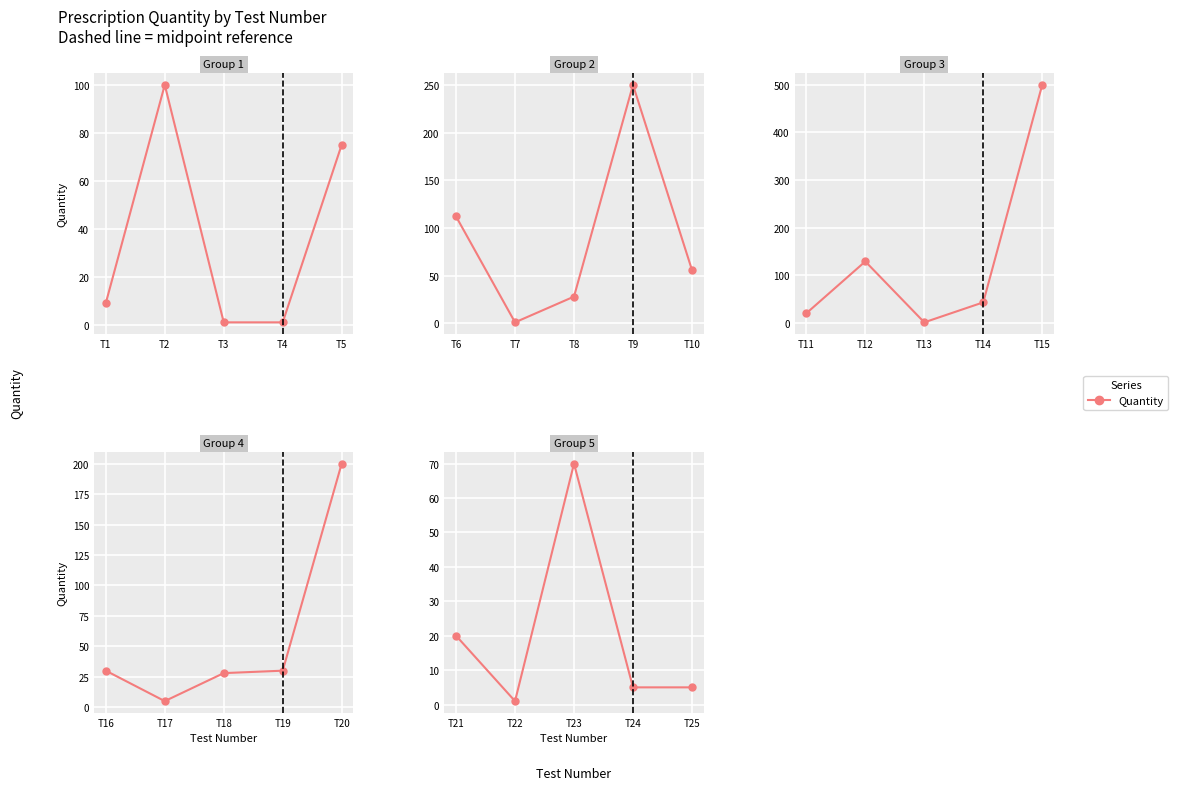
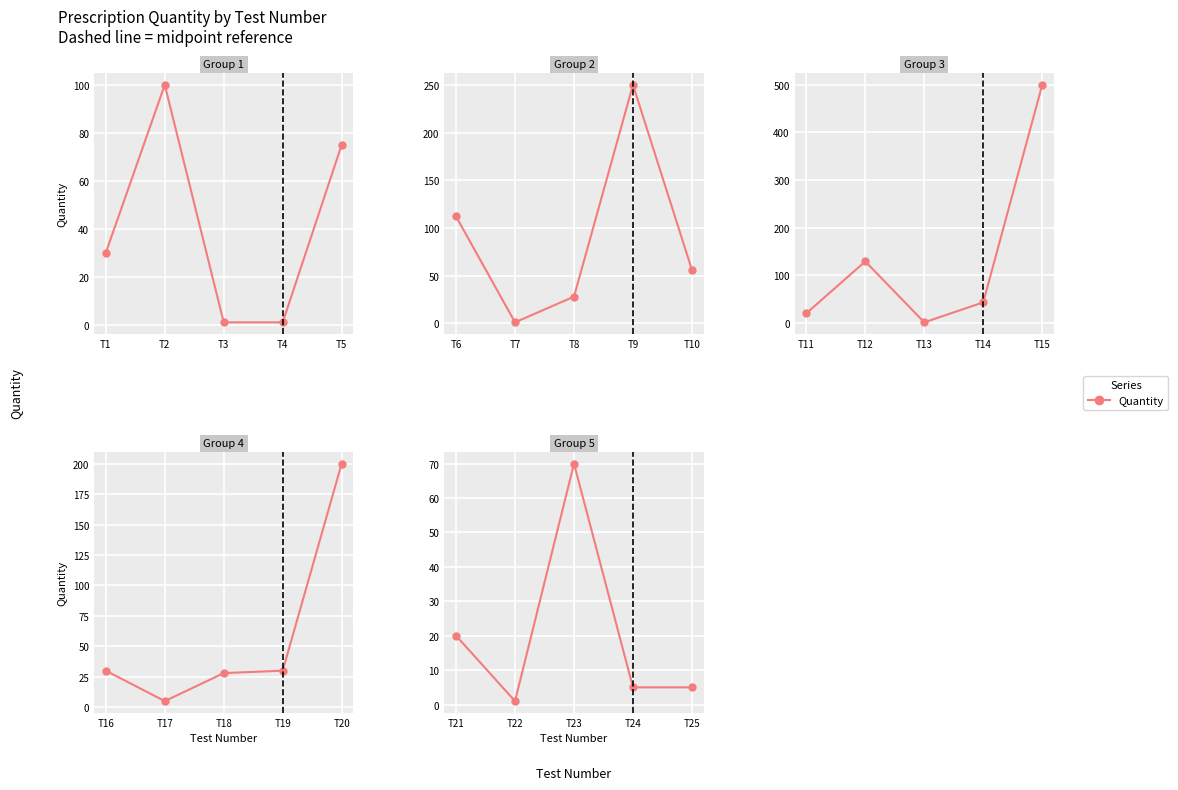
Group 1, T1: 9 -> 30
